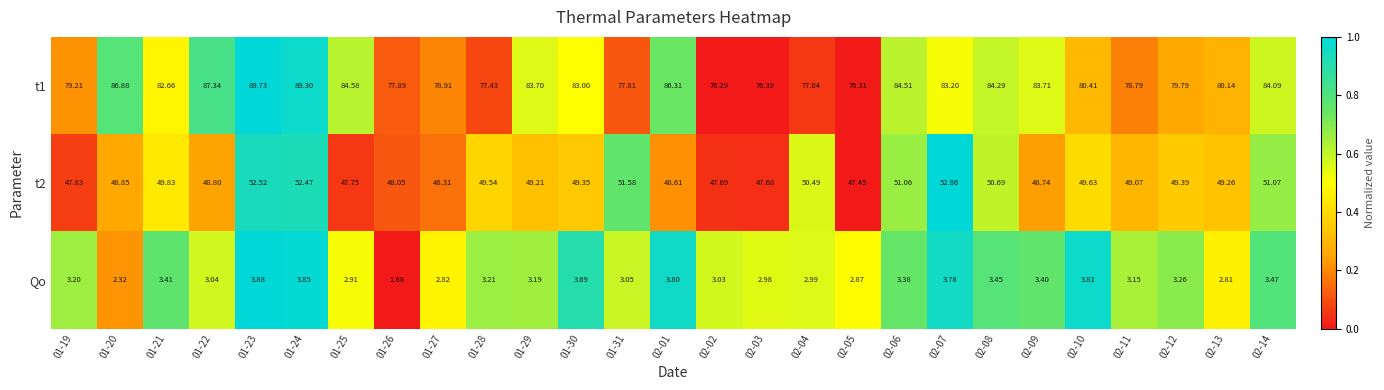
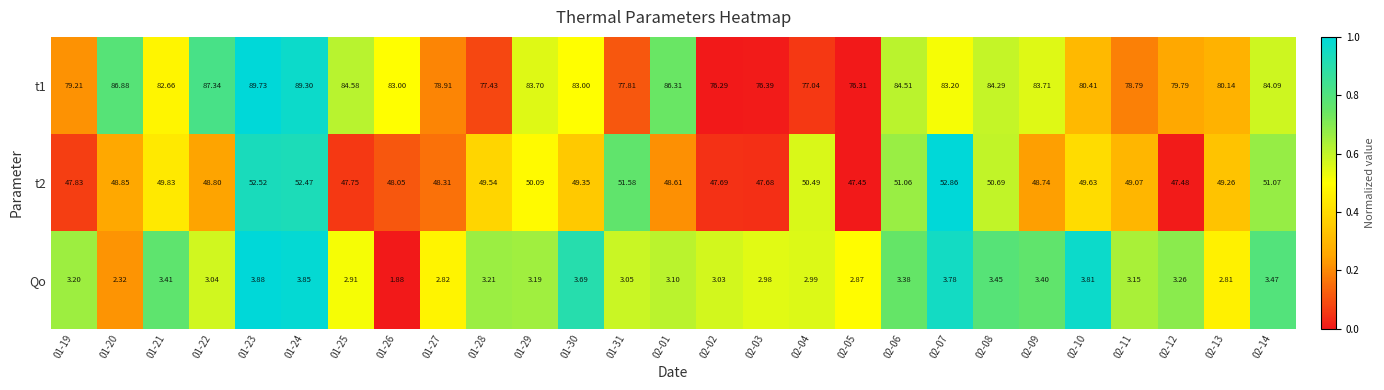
t1, 01-26: 77.89 -> 83.00
t2, 01-29: 49.21 -> 50.09
t2, 02-12: 49.39 -> 47.48
Qo, 02-01: 3.80 -> 3.10
